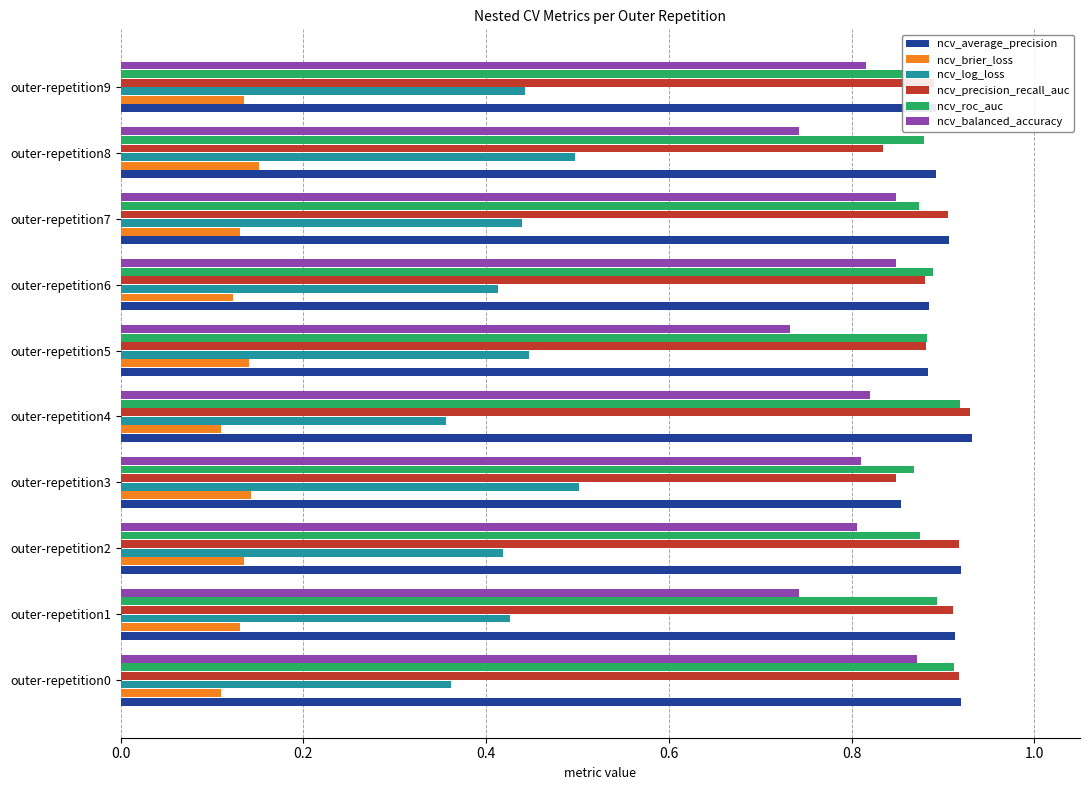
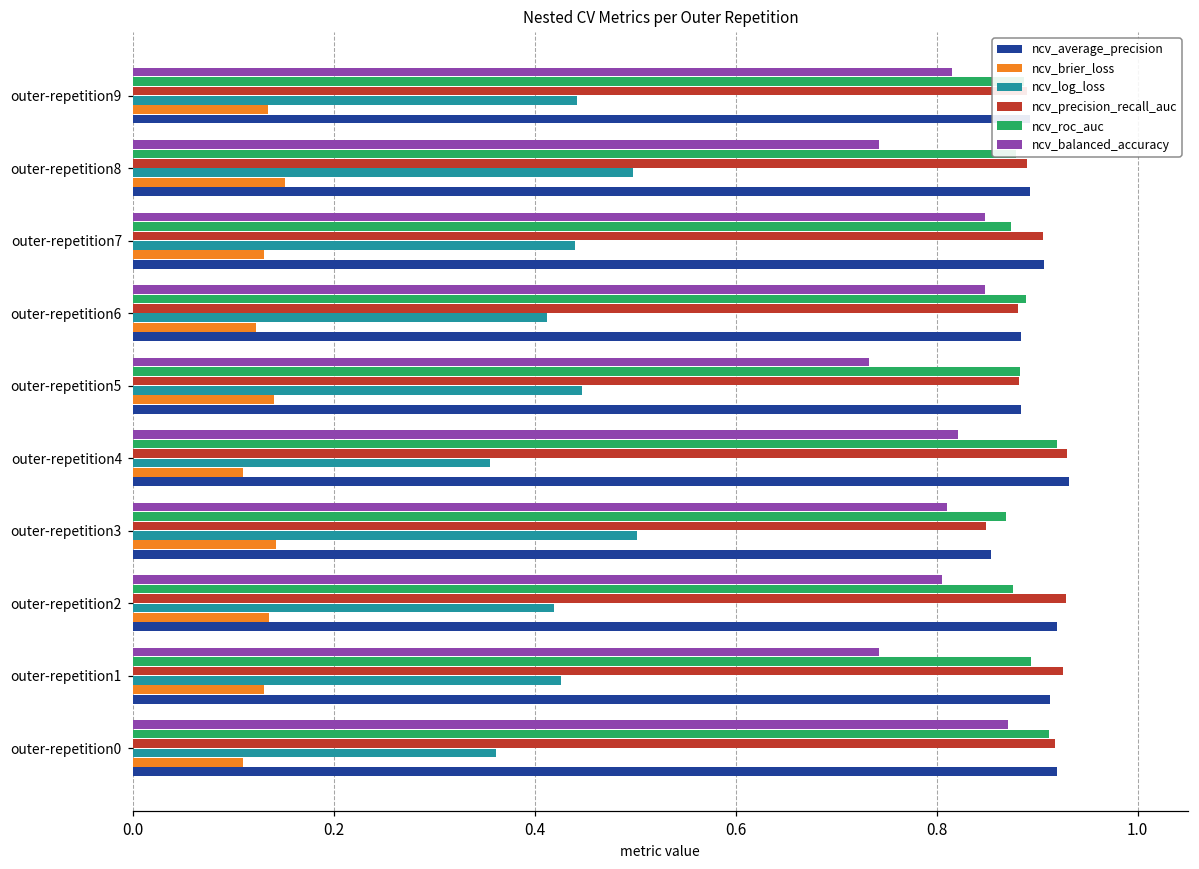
ncv_precision_recall_auc, outer-repetition8: 0.83 -> 0.89
ncv_precision_recall_auc, outer-repetition2: 0.92 -> 0.93
ncv_precision_recall_auc, outer-repetition1: 0.91 -> 0.93
